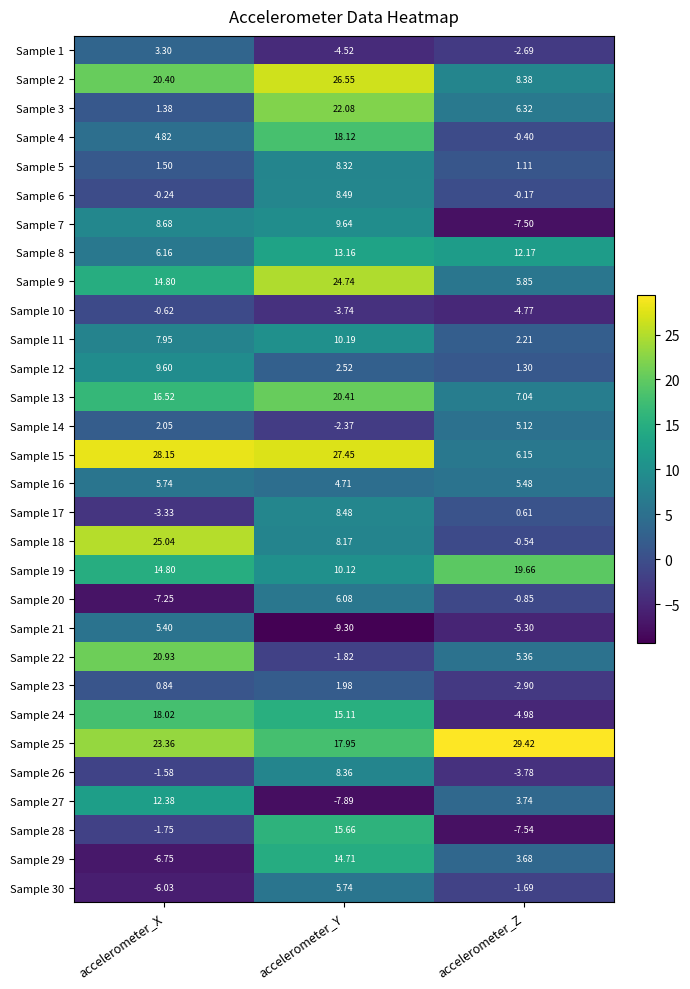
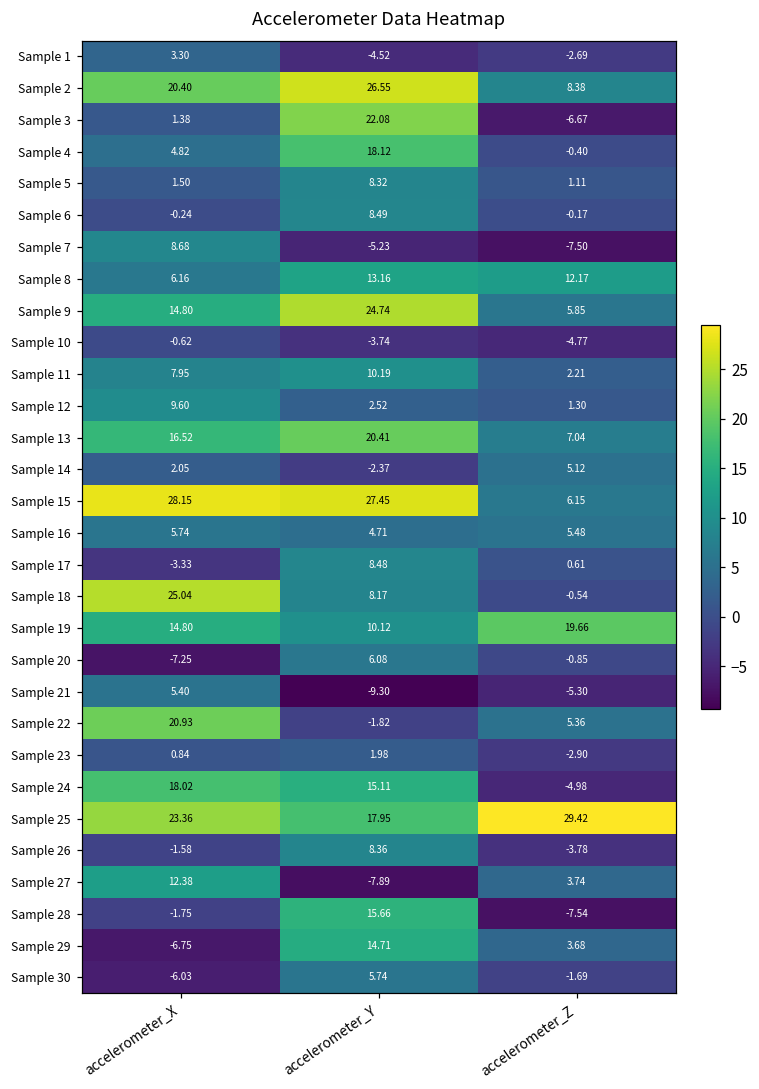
Sample 3, accelerometer_Z: 6.32 -> -6.67
Sample 7, accelerometer_Y: 9.64 -> -5.23
